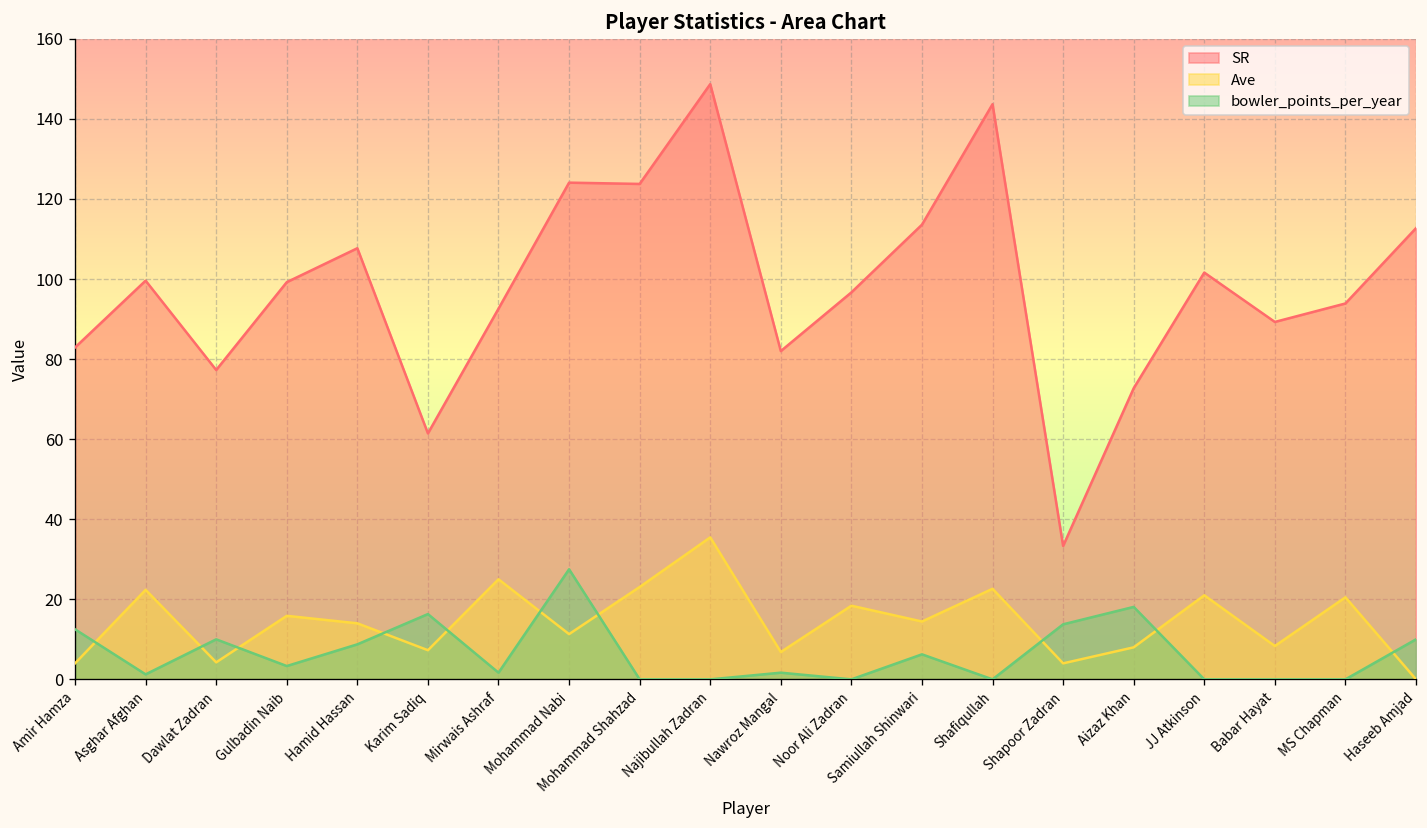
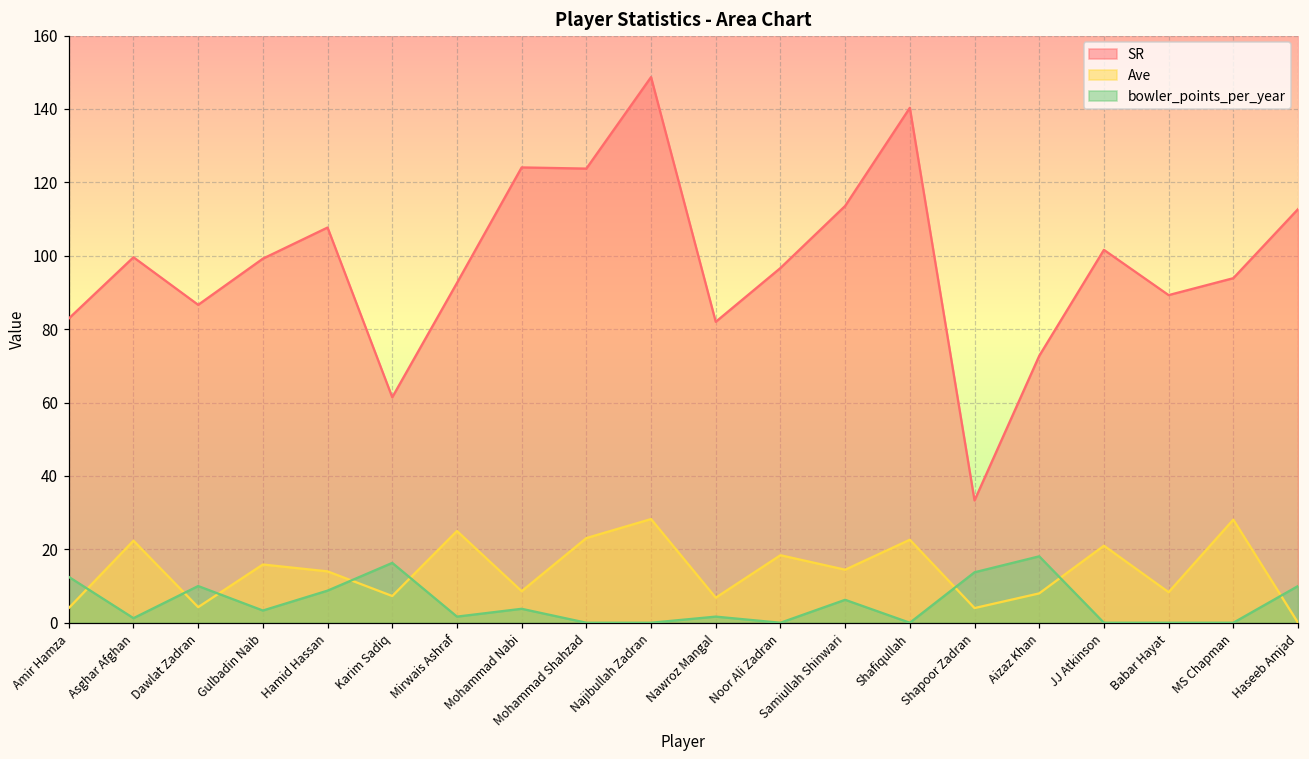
SR, Dawlat Zadran: 77 -> 87
Ave, Mohammad Nabi: 11 -> 9
bowler_points_per_year, Mohammad Nabi: 28 -> 4
Ave, Najibullah Zadran: 35 -> 28
SR, Shafiqullah: 144 -> 140
Ave, MS Chapman: 21 -> 28
